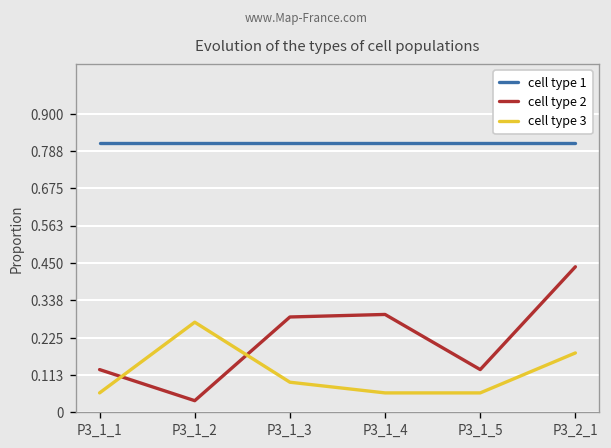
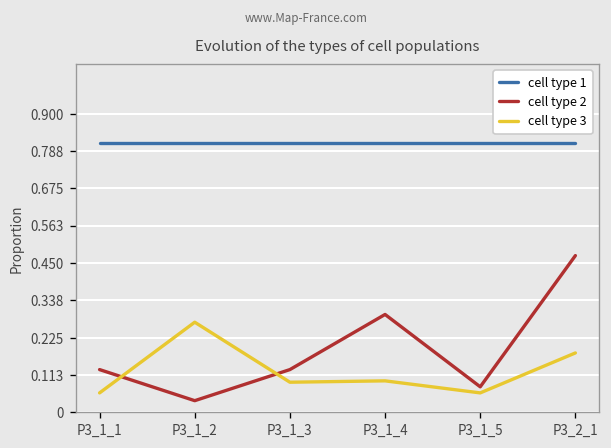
cell type 2, P3_1_3: 0.29 -> 0.13
cell type 3, P3_1_4: 0.06 -> 0.09
cell type 2, P3_1_5: 0.13 -> 0.08
cell type 2, P3_2_1: 0.44 -> 0.47
